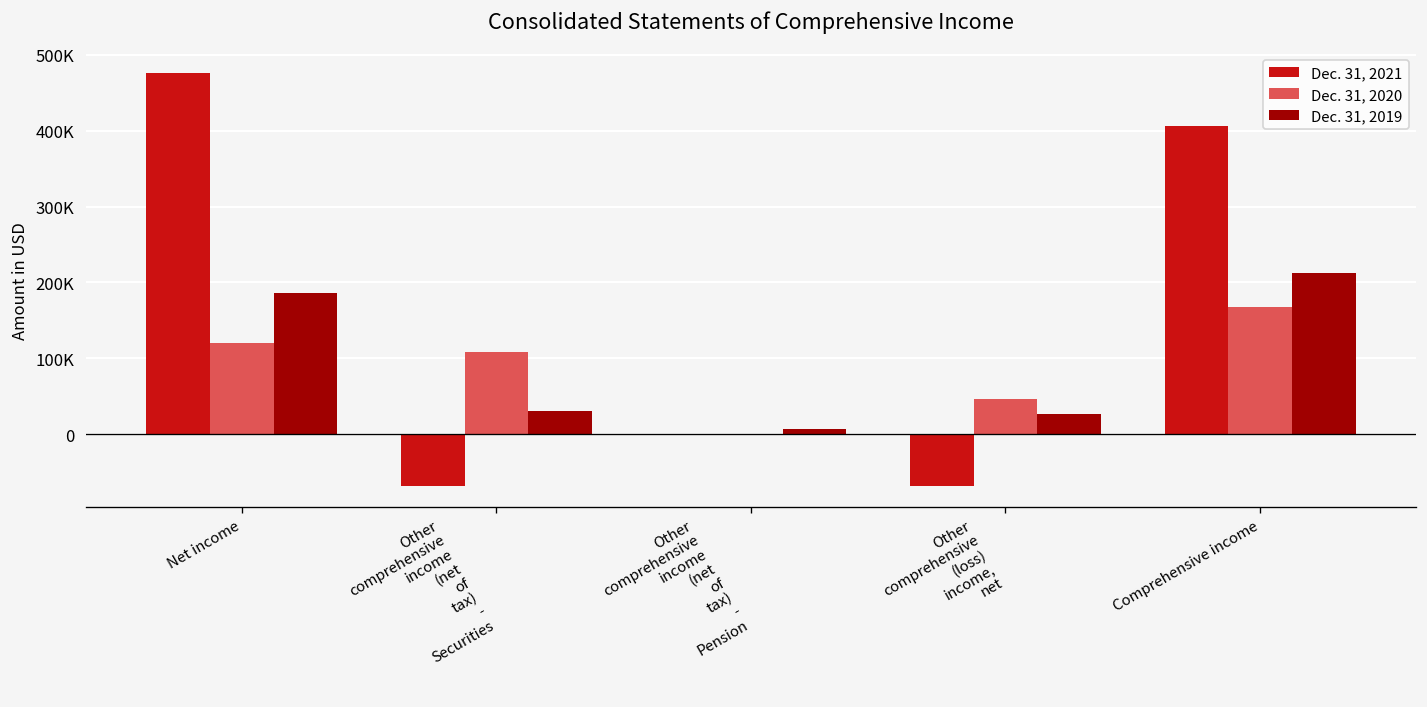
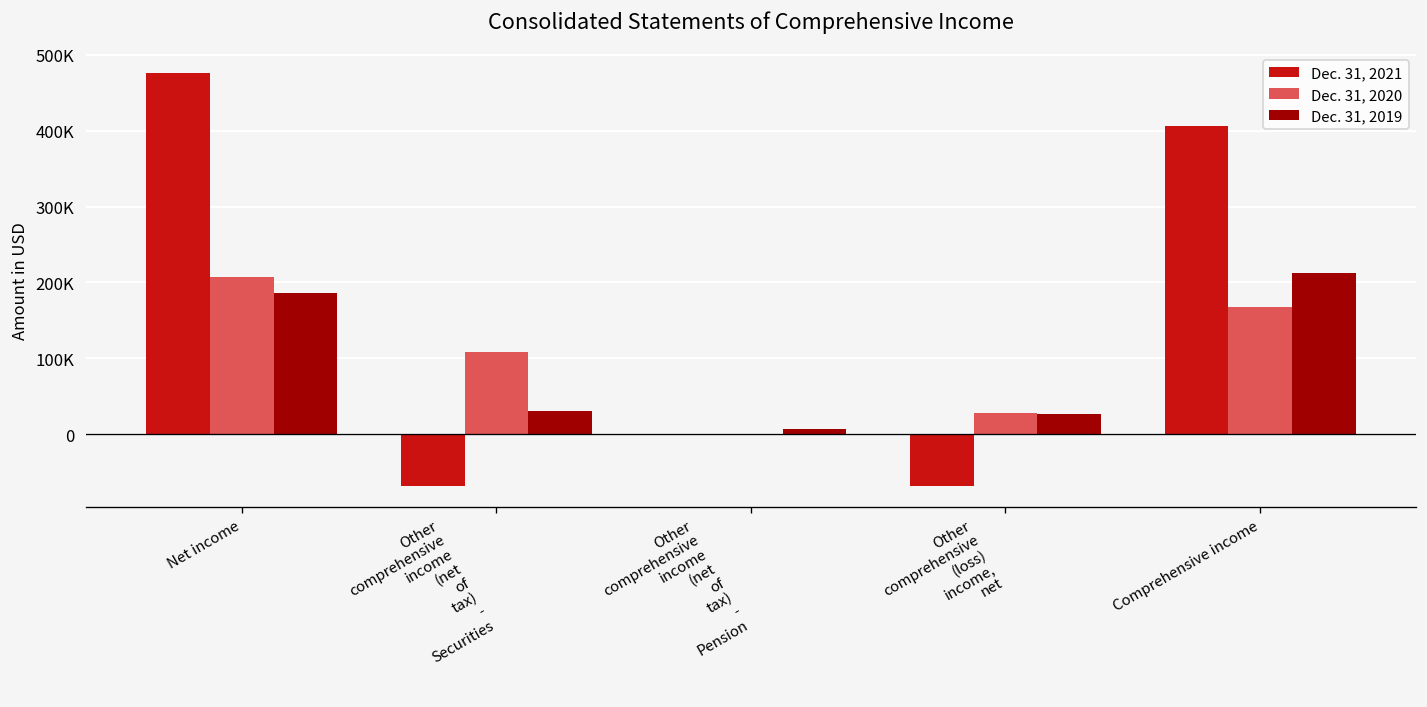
Dec. 31, 2020, Net income: 120000 -> 210000
Dec. 31, 2020, Other comprehensive (loss) income, net: 50000 -> 30000
